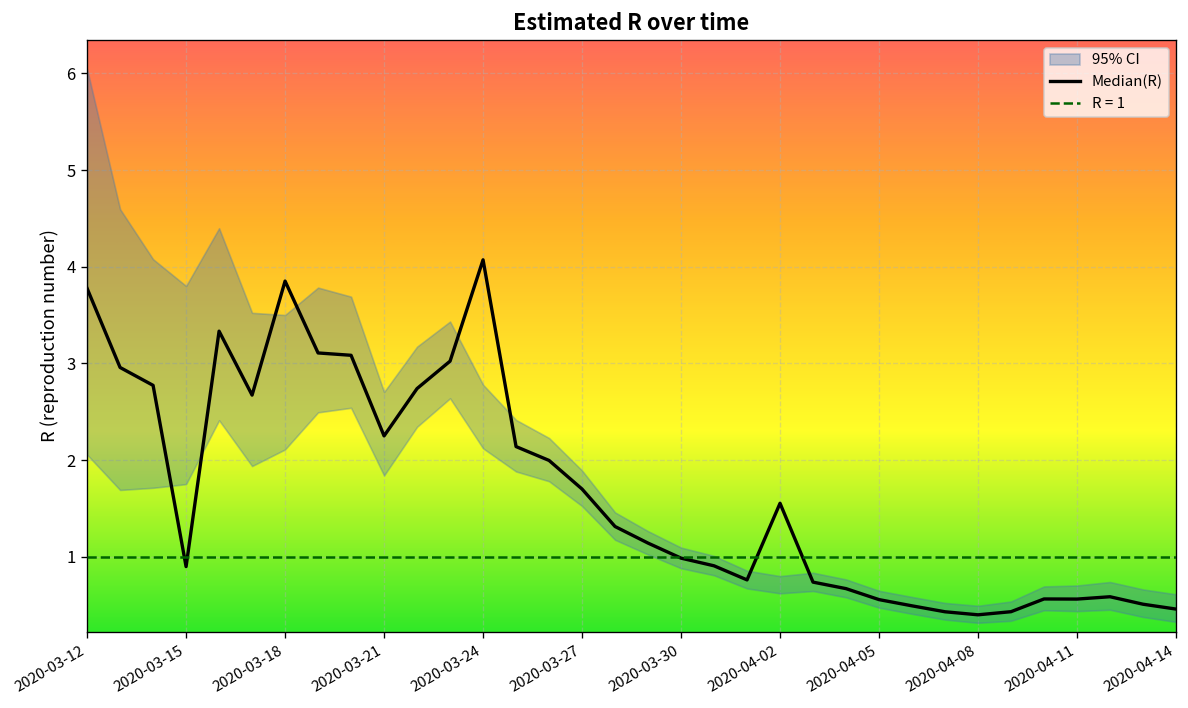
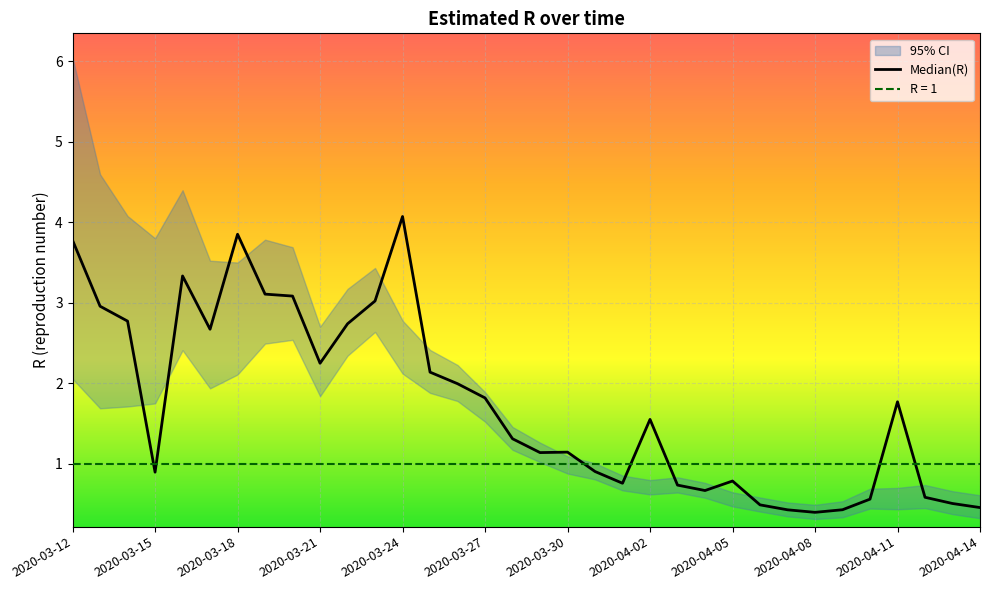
Median(R), 2020-03-27: 1.7 -> 1.8
Median(R), 2020-03-30: 1.0 -> 1.1
Median(R), 2020-04-05: 0.6 -> 0.8
Median(R), 2020-04-11: 0.6 -> 1.8
